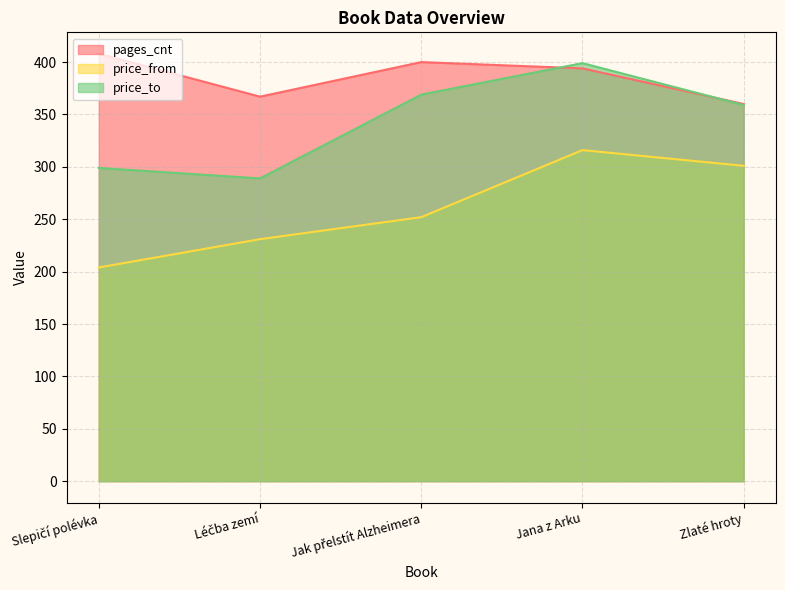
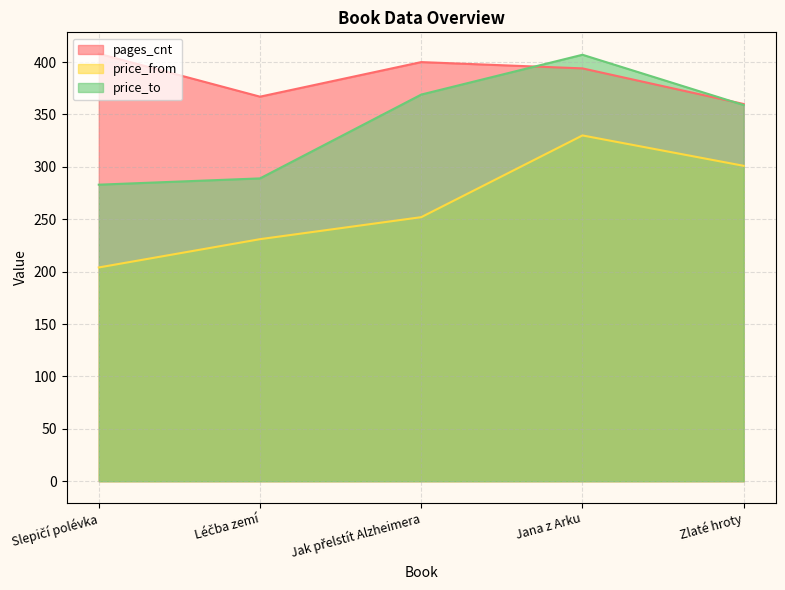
price_to, Slepičí polévka: 299 -> 283
price_from, Jana z Arku: 316 -> 330
price_to, Jana z Arku: 399 -> 407
